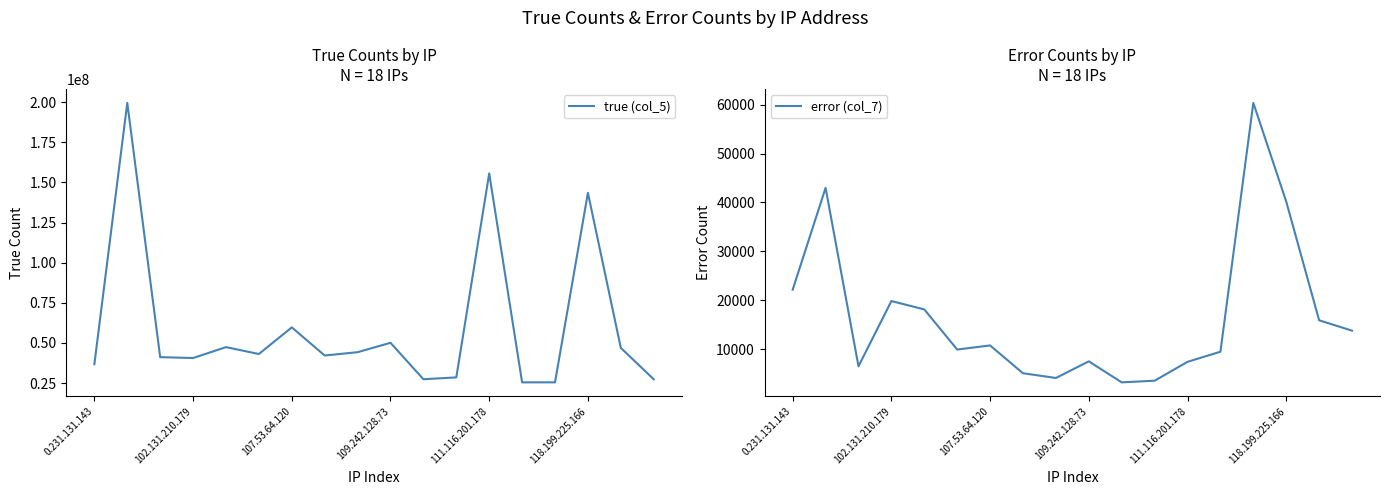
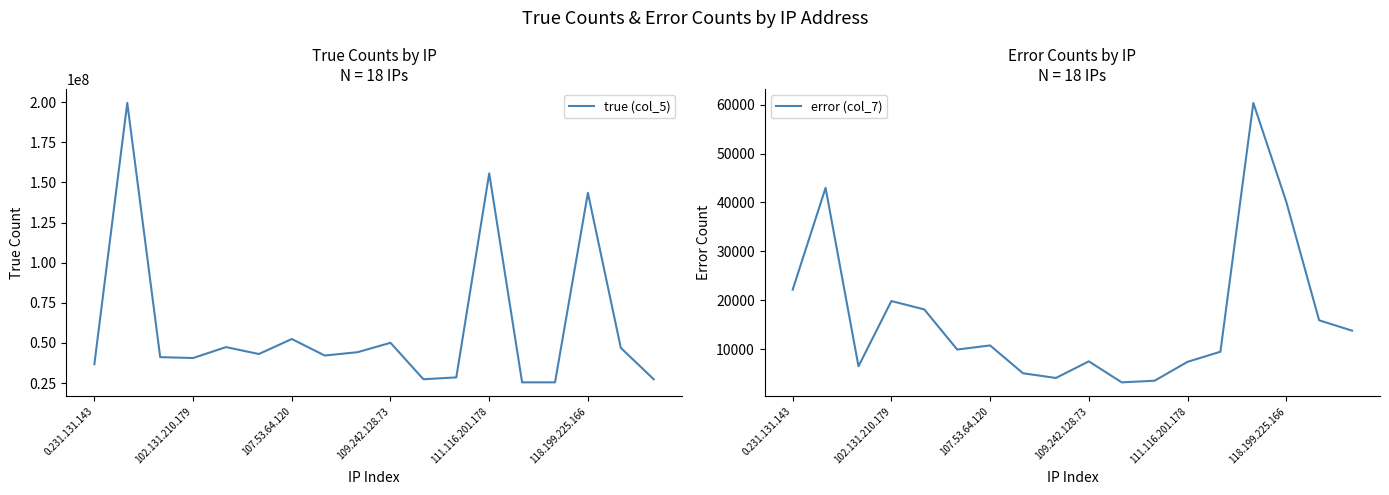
True Counts by IP N = 18 IPs, 107.53.64.120: 60000000 -> 52000000
